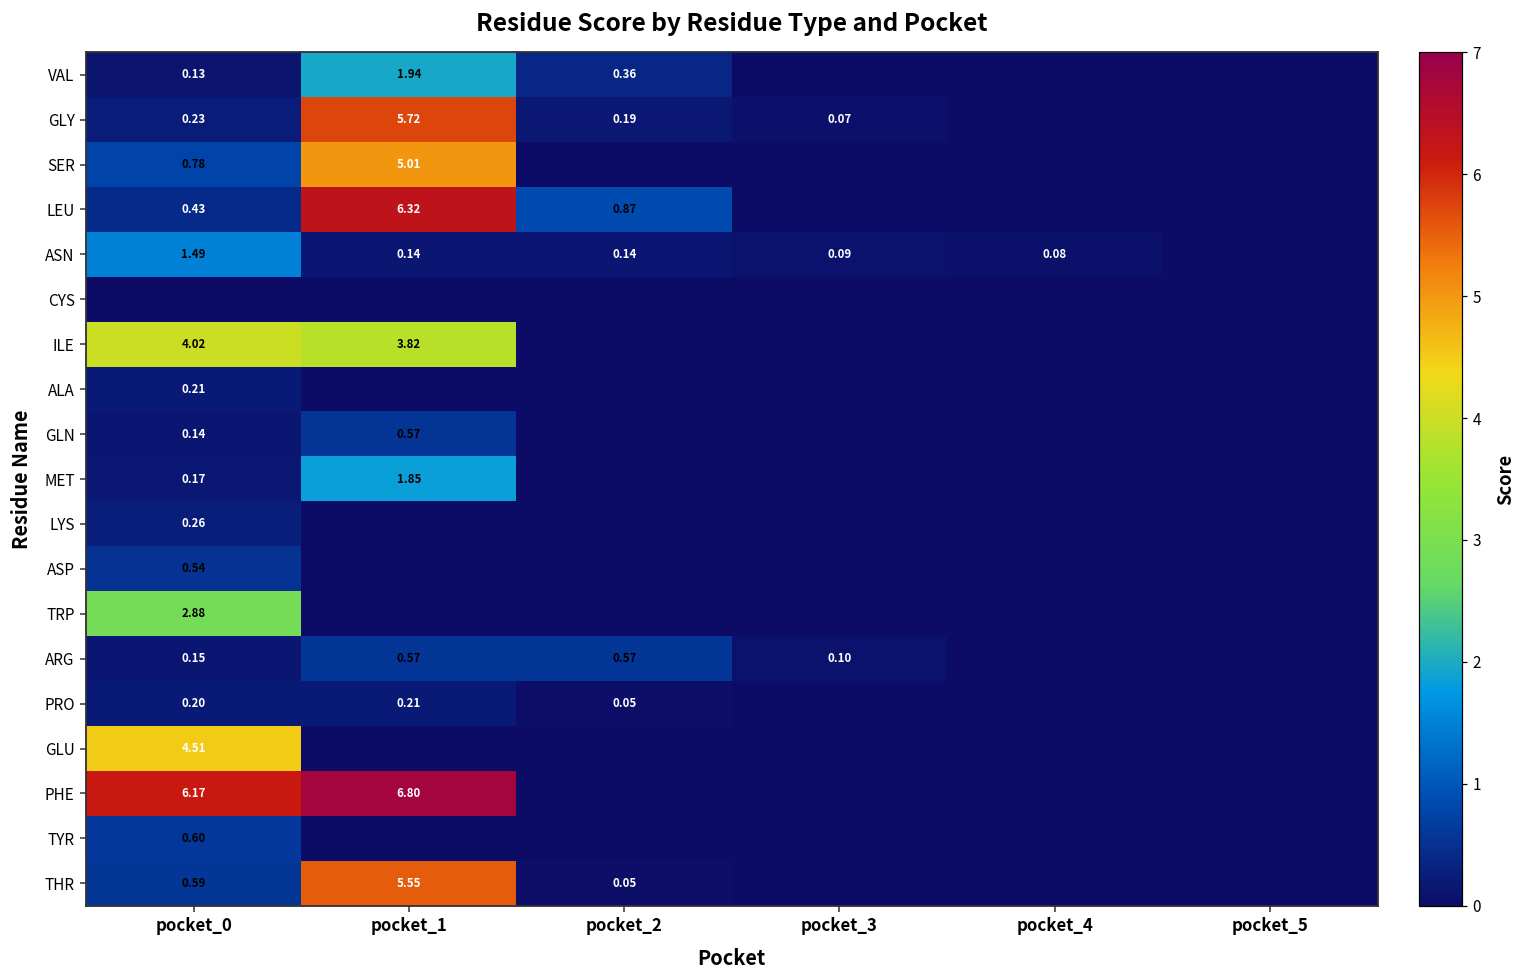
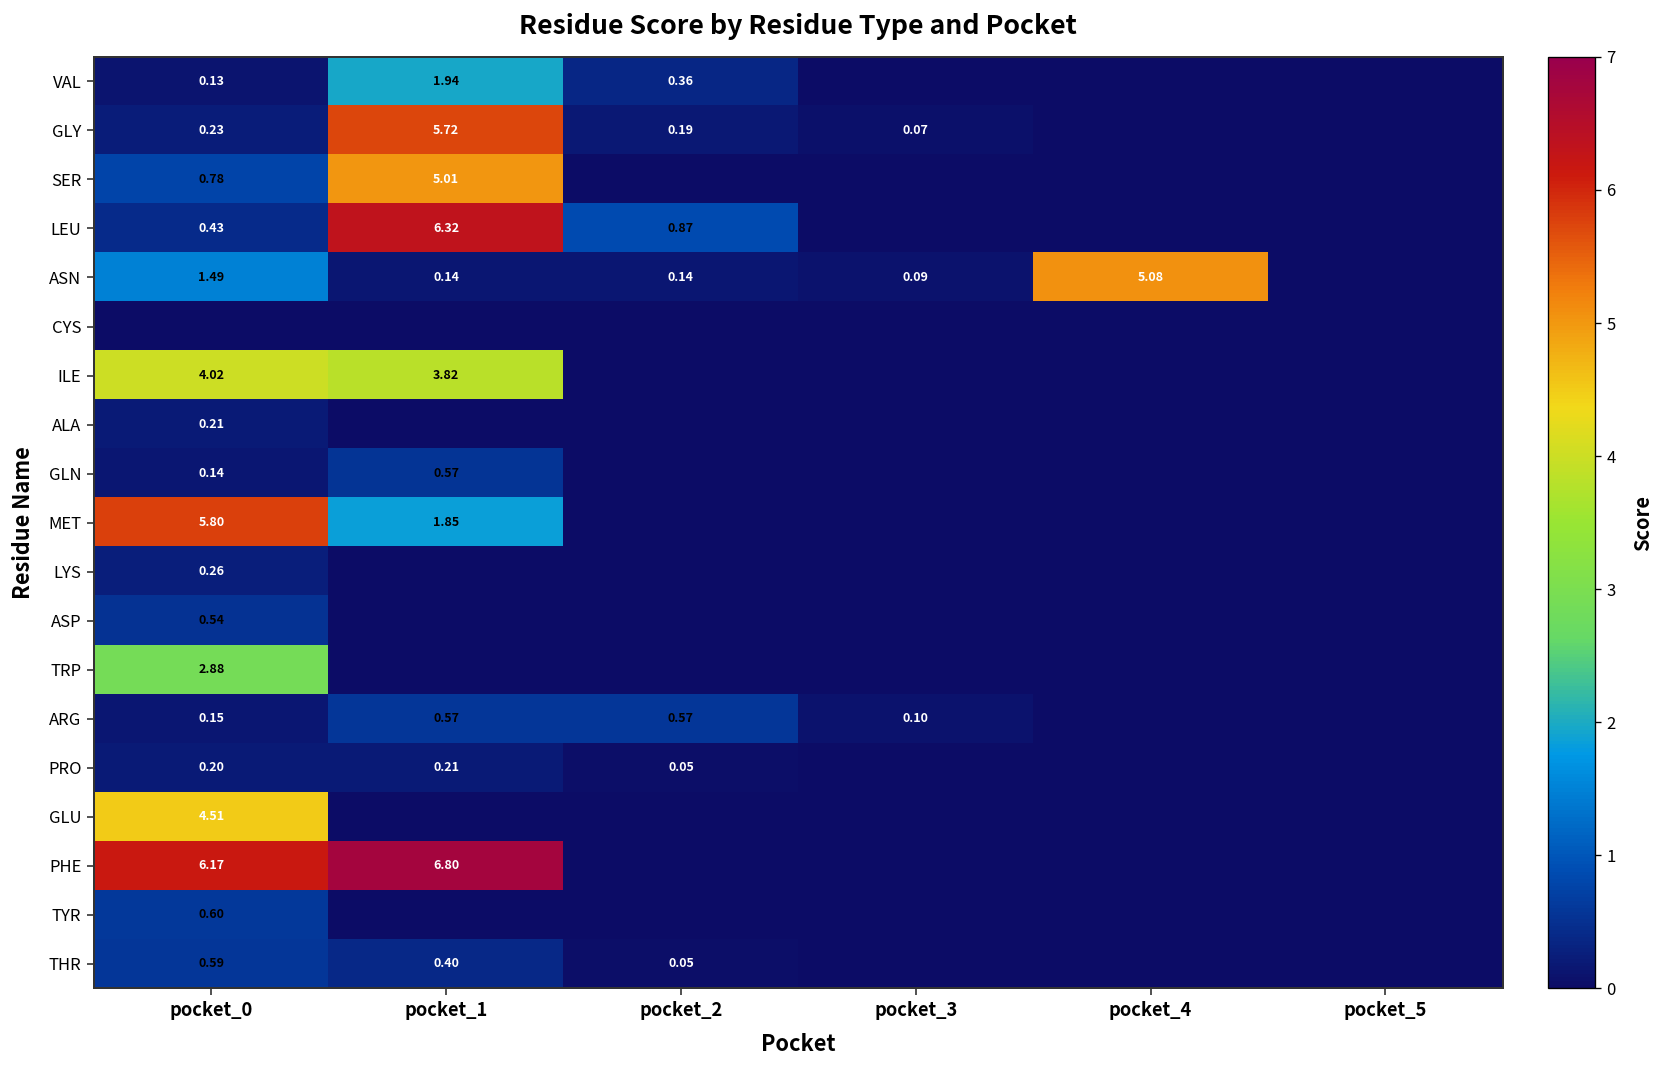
ASN, pocket_4: 0.08 -> 5.08
MET, pocket_0: 0.17 -> 5.80
THR, pocket_1: 5.55 -> 0.40
